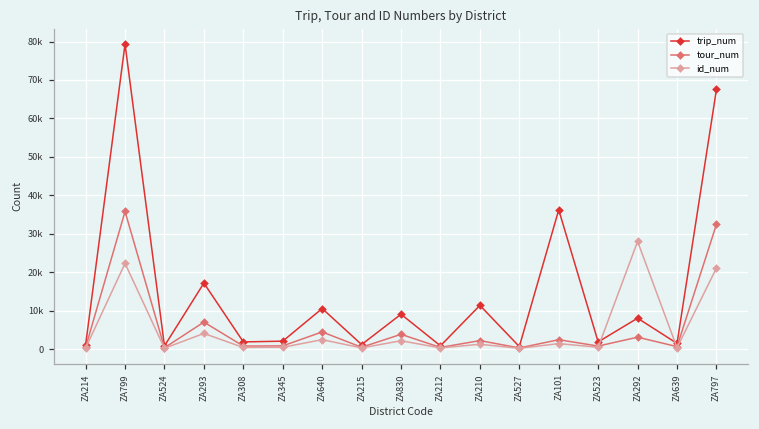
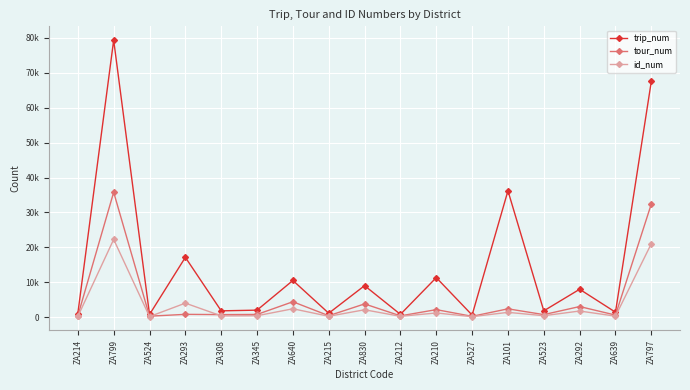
tour_num, ZA293: 7000 -> 1000
id_num, ZA292: 28000 -> 2000
